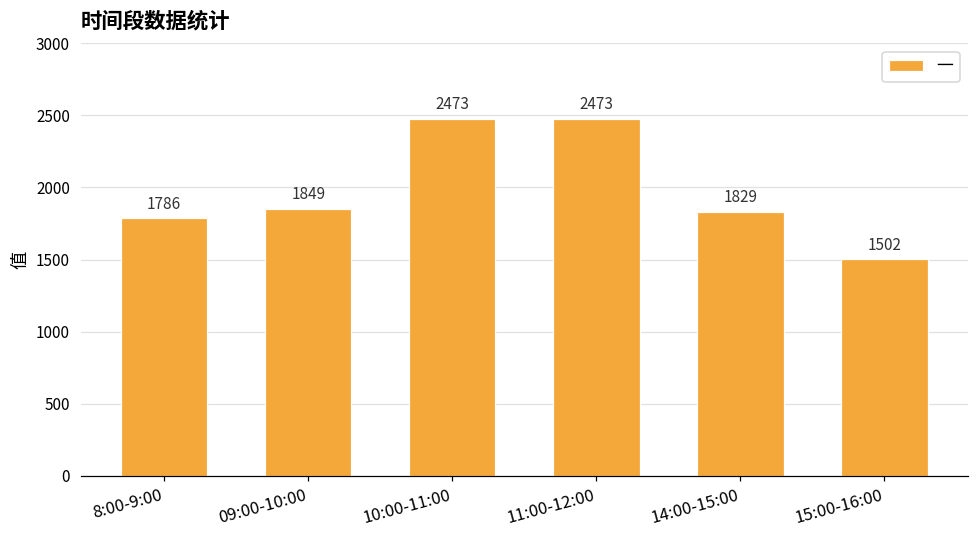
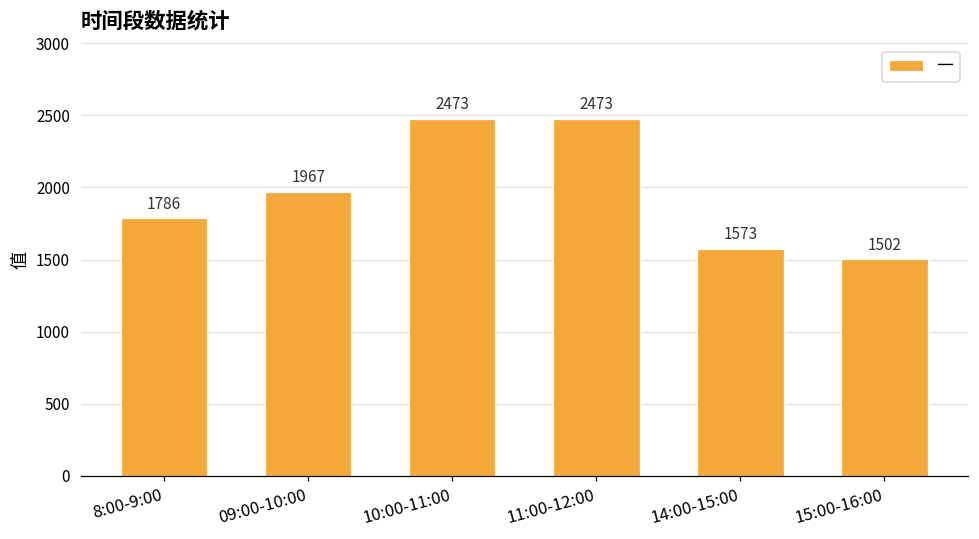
09:00-10:00: 1849 -> 1967
14:00-15:00: 1829 -> 1573
